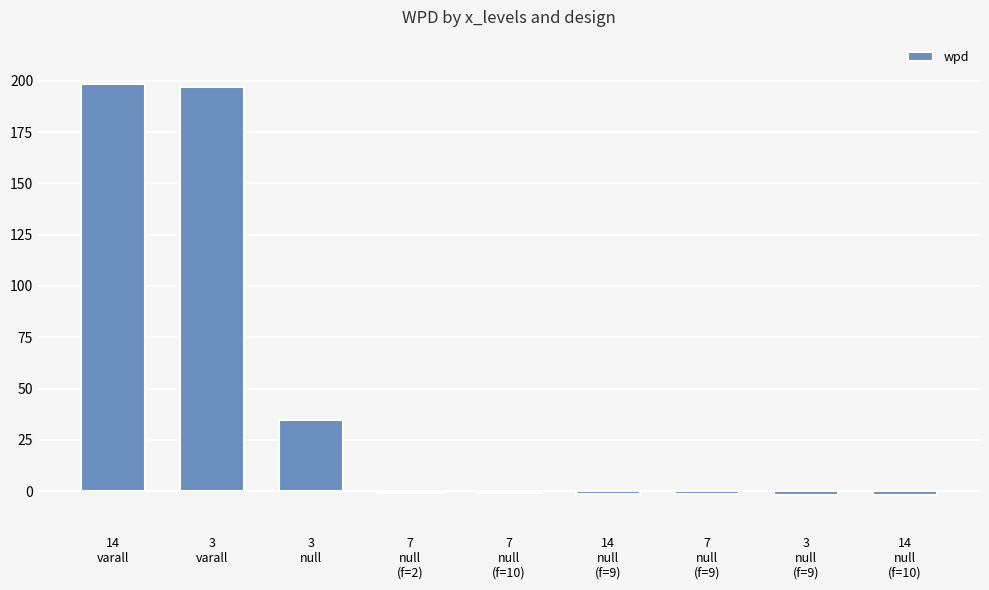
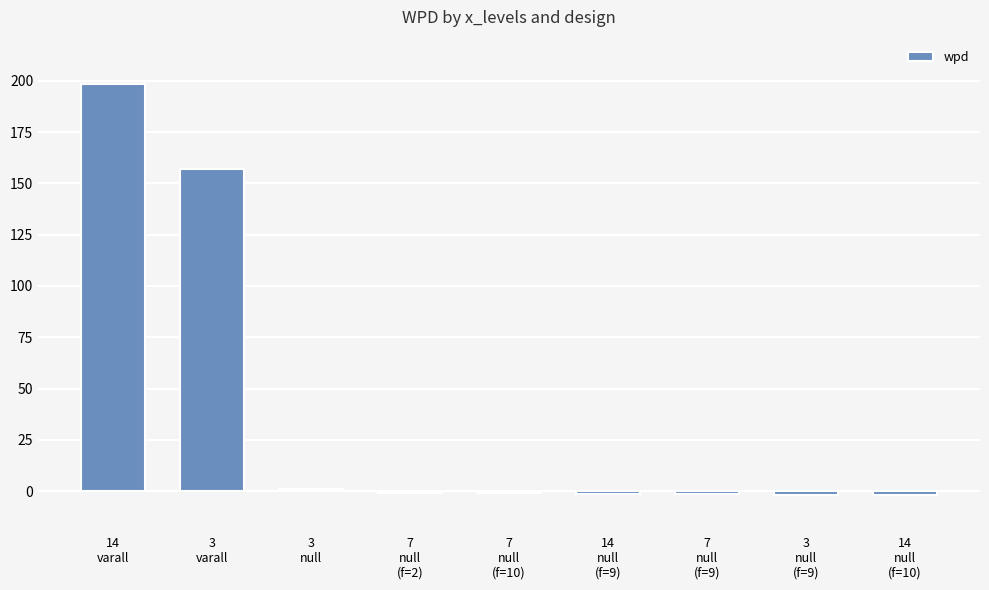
3 varall: 197 -> 157
3 null: 34 -> 1
